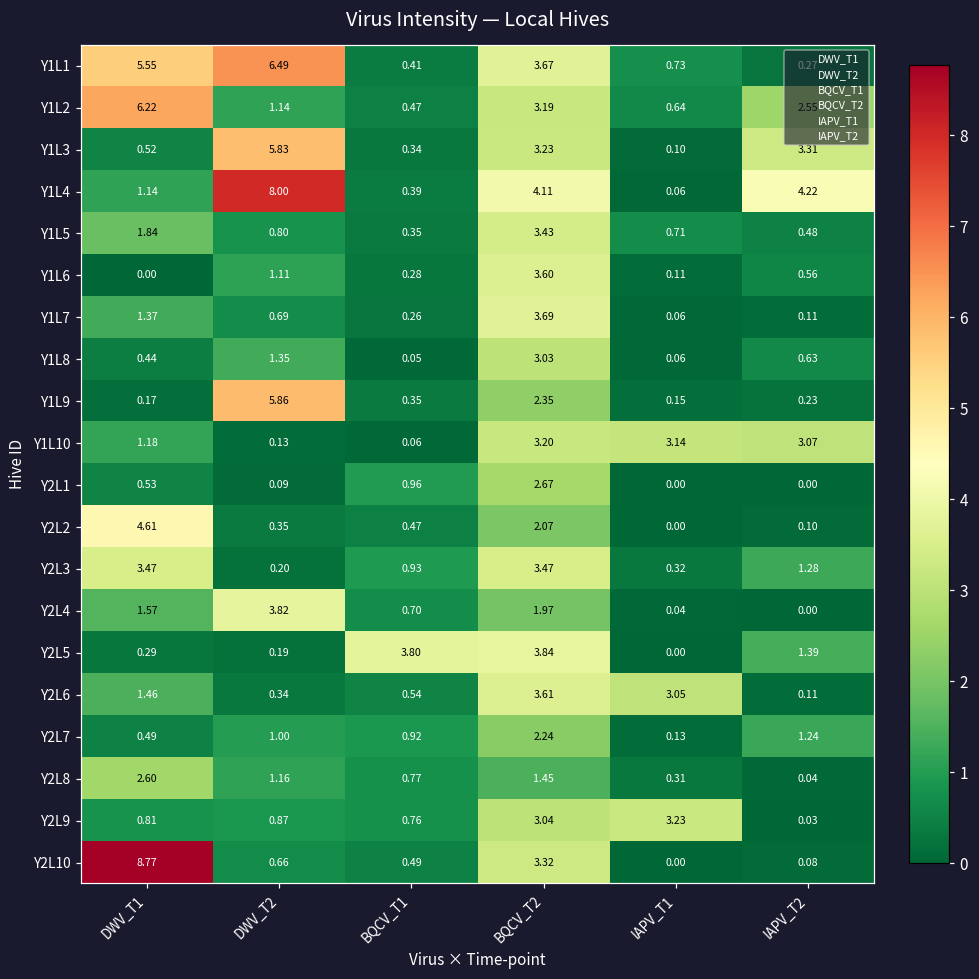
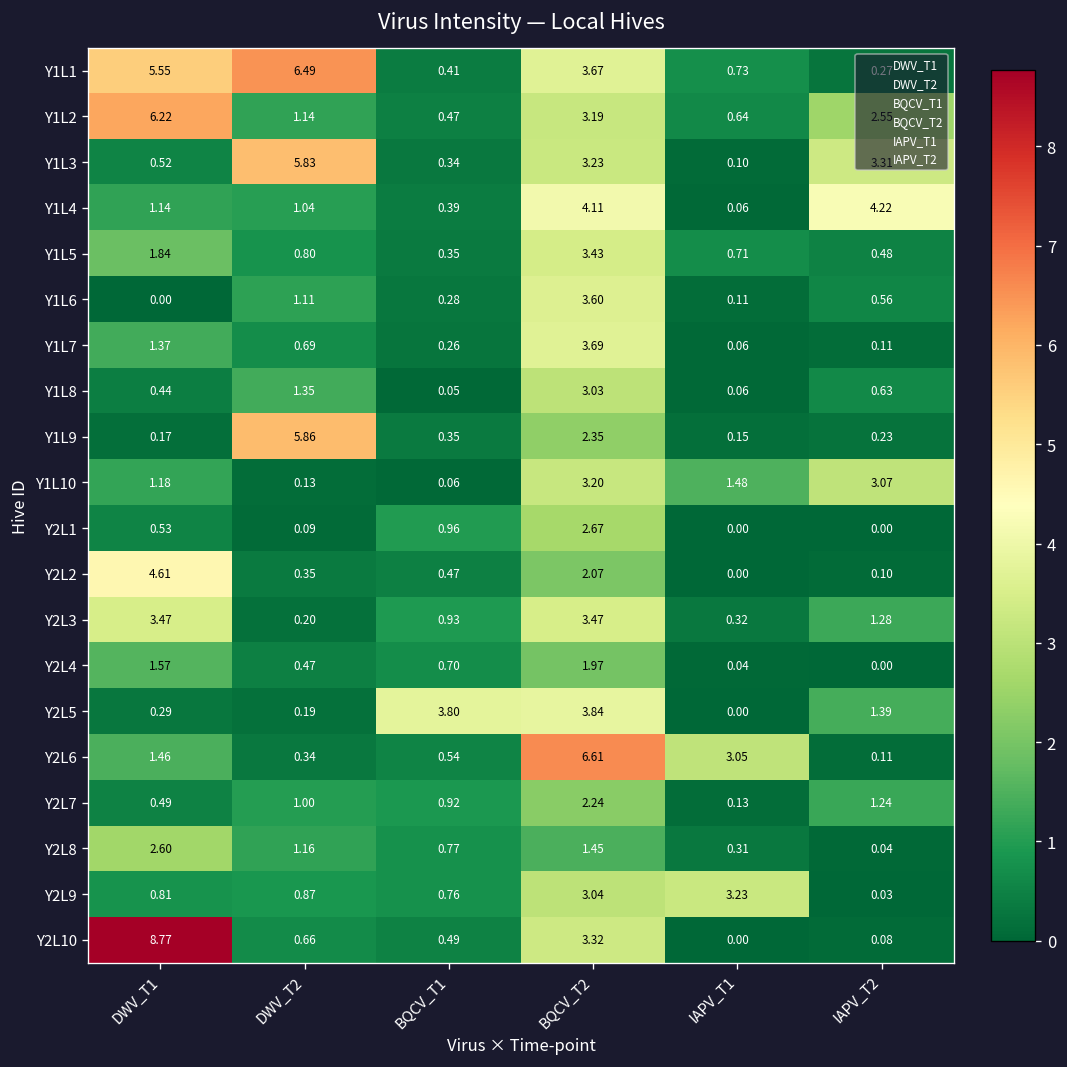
Y1L4, DWV_T2: 8.00 -> 1.04
Y1L10, IAPV_T1: 3.14 -> 1.48
Y2L4, DWV_T2: 3.82 -> 0.47
Y2L6, BQCV_T2: 3.61 -> 6.61
